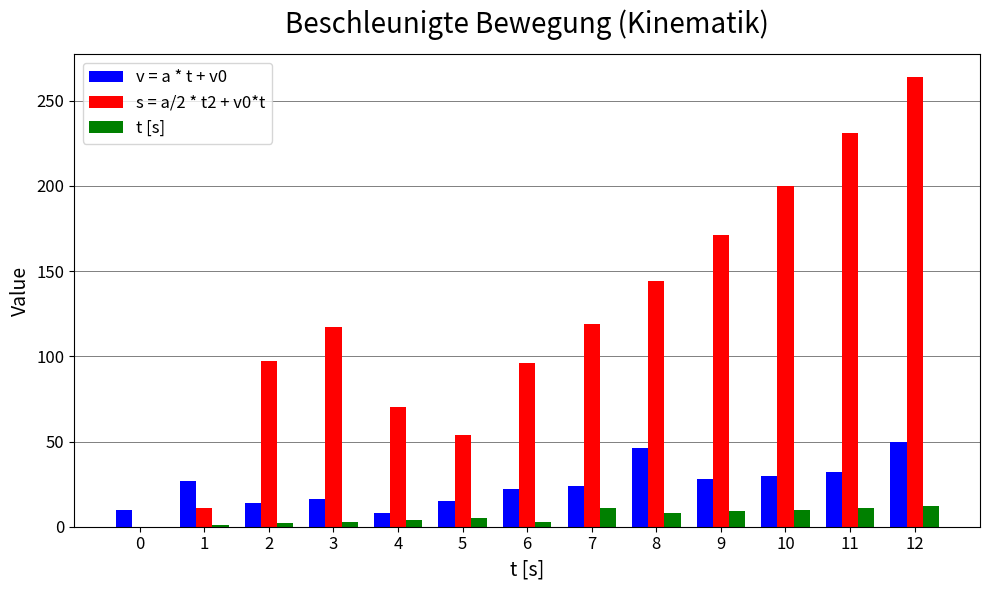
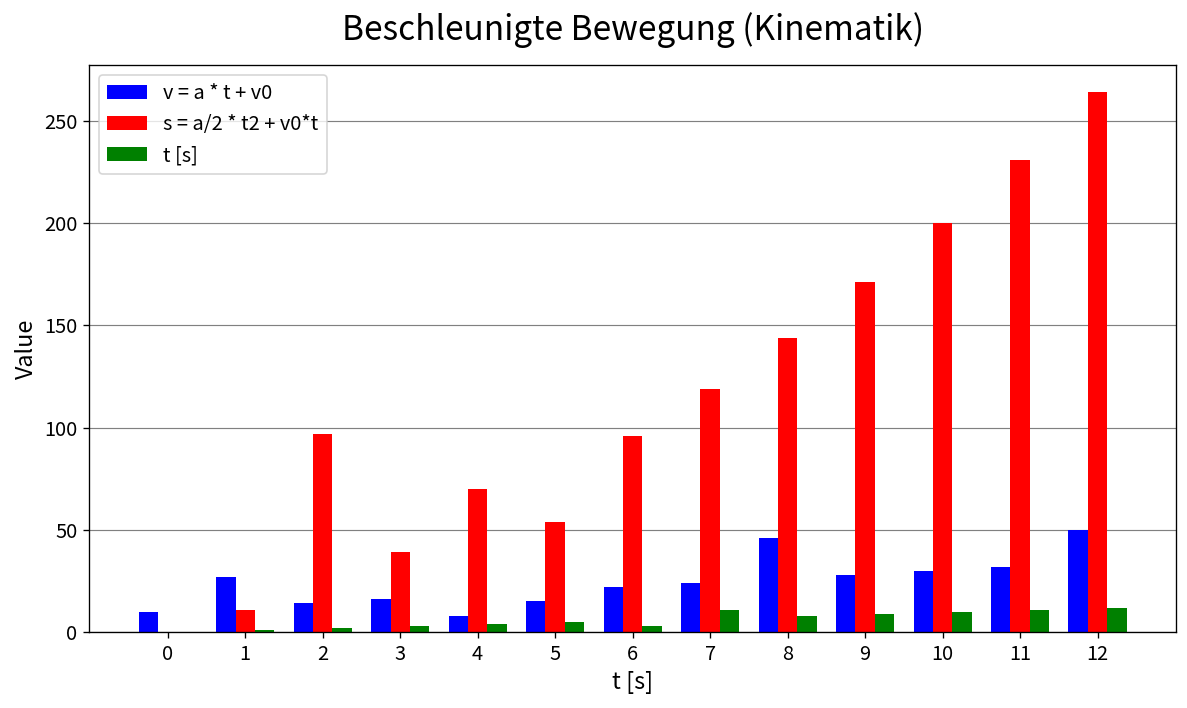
s = a/2 * t2 + v0*t, 3: 117 -> 39
